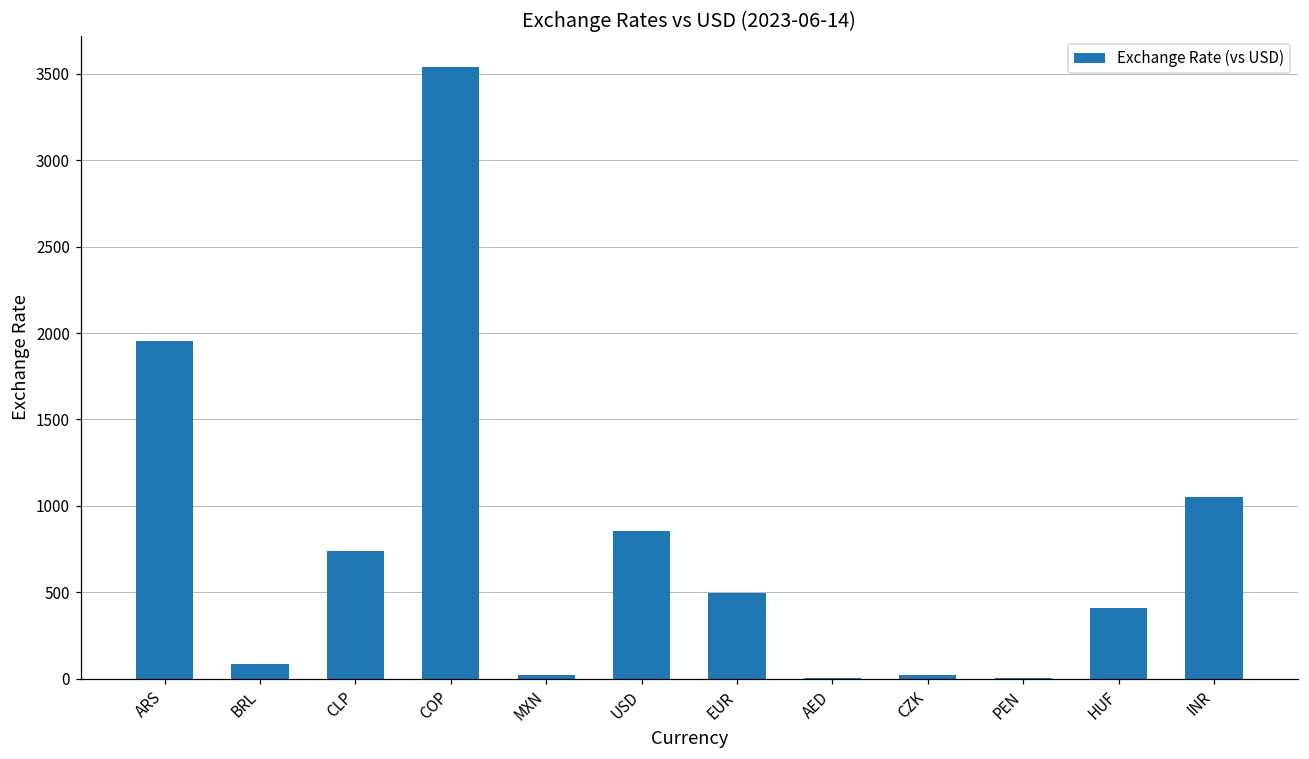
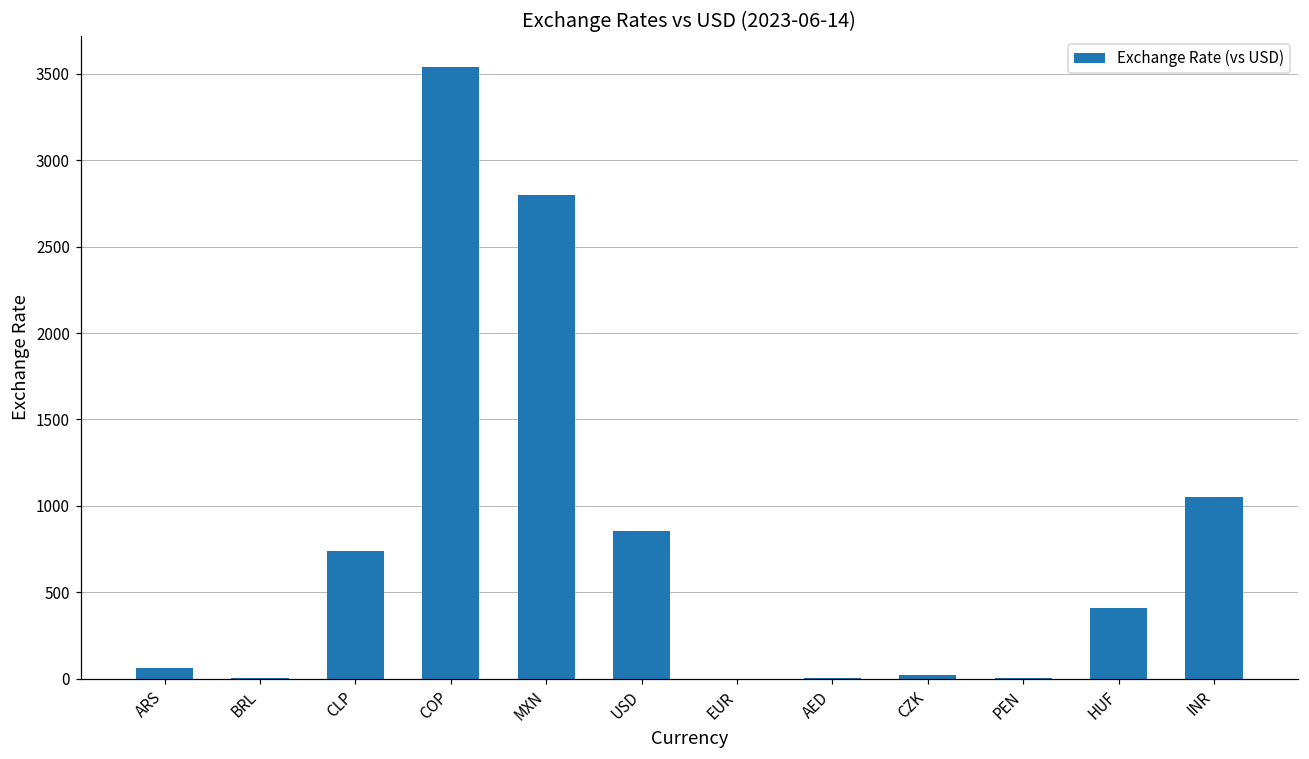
ARS: 1950 -> 60
BRL: 80 -> 0
MXN: 20 -> 2800
EUR: 500 -> 0
